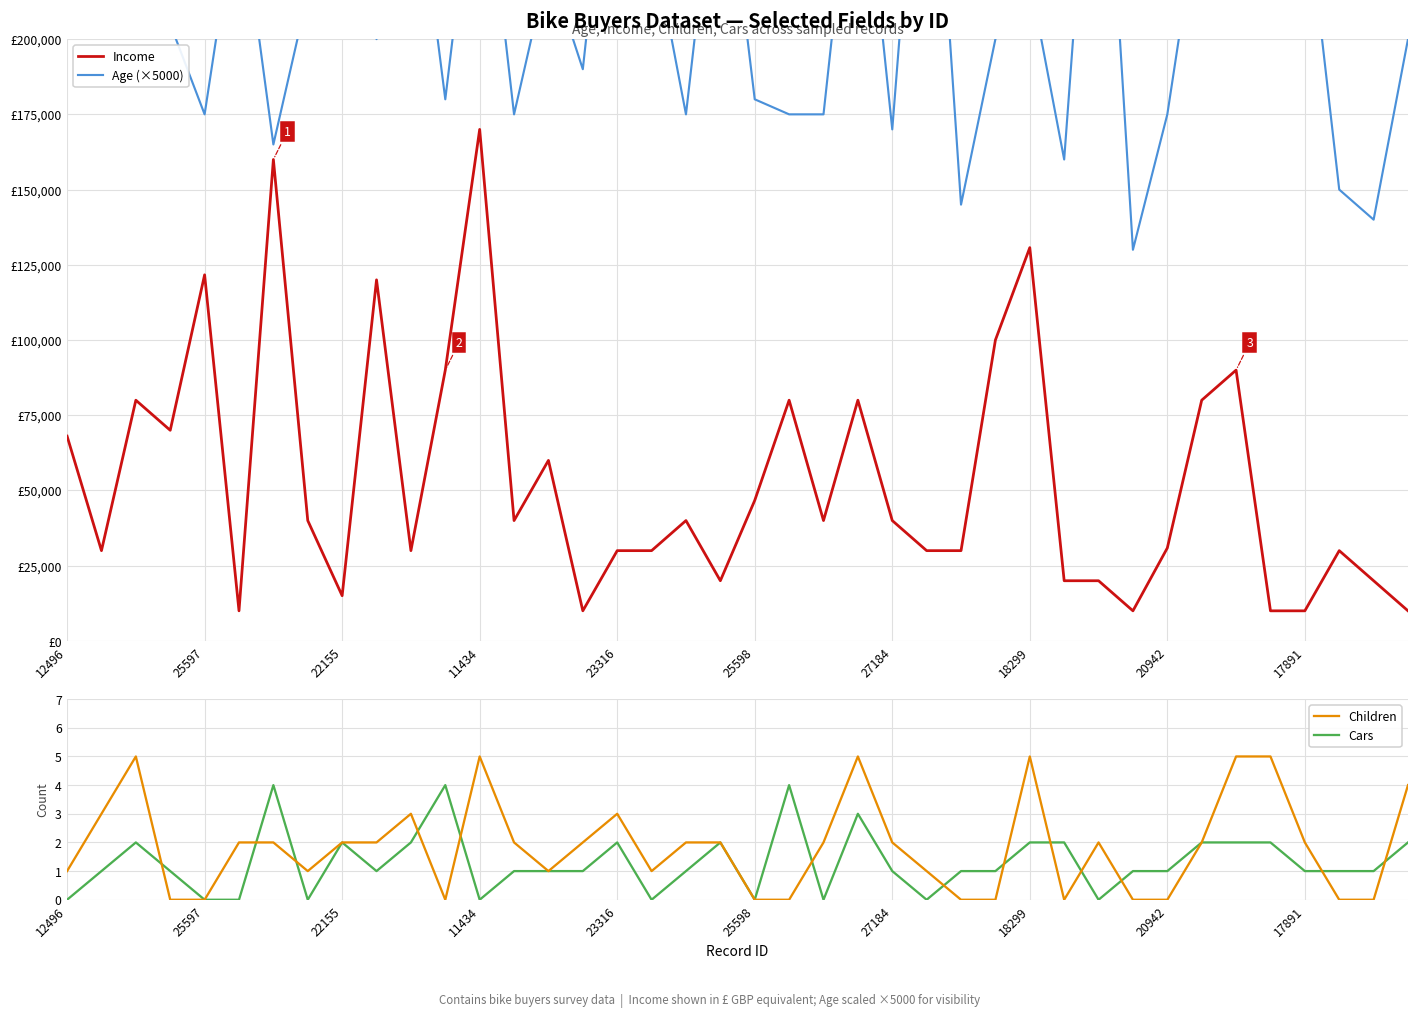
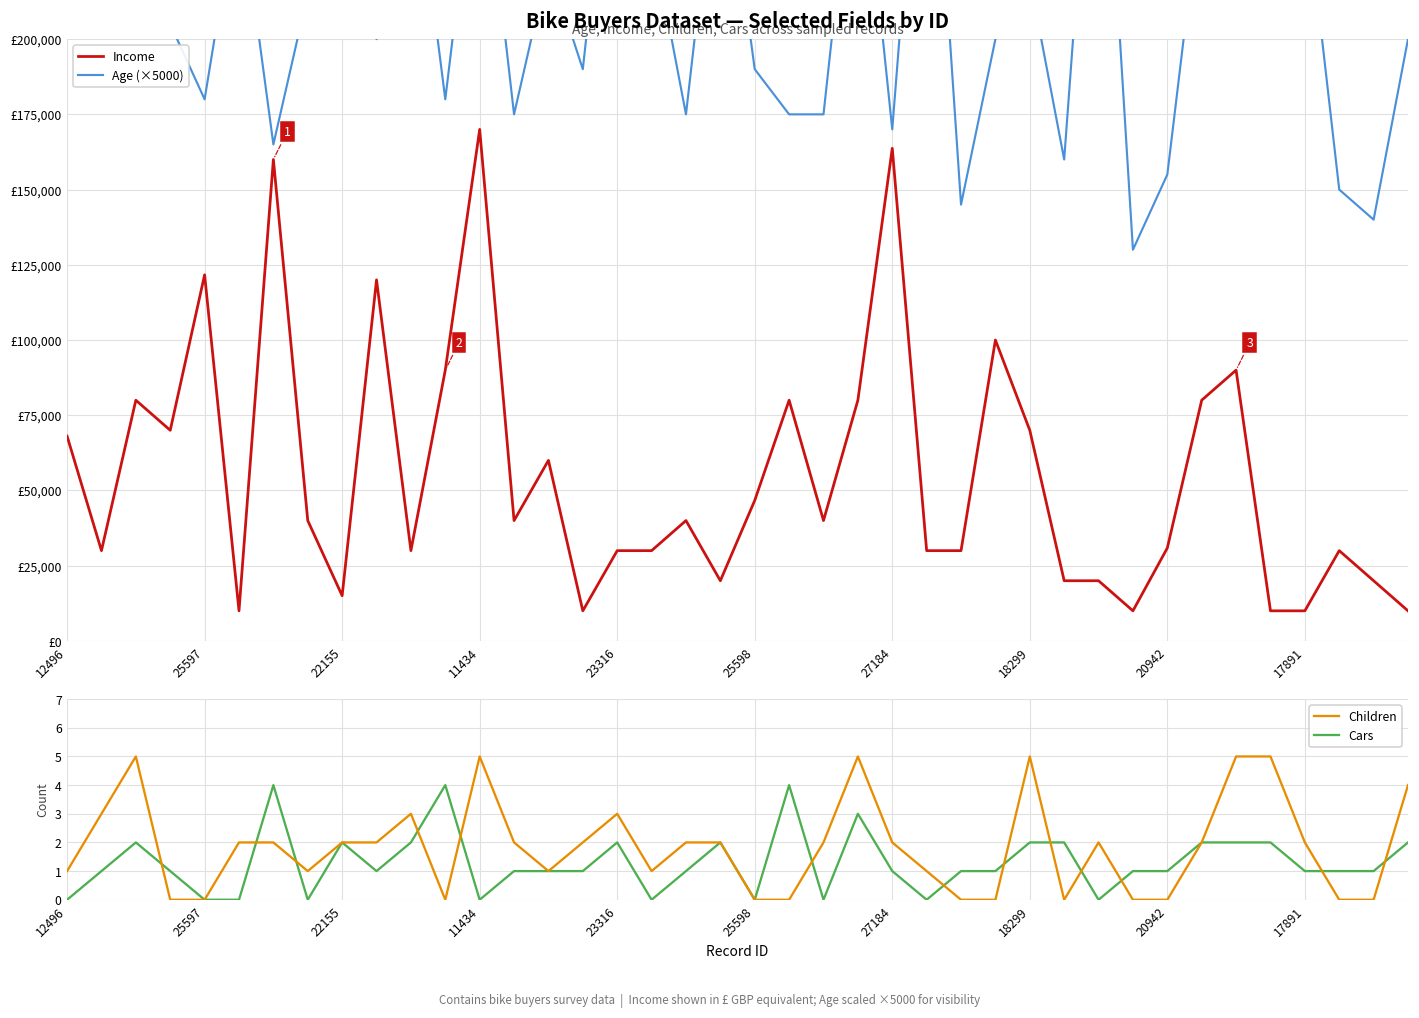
Bike Buyers Dataset — Selected Fields by ID, Age (×5000), 25597: £175,000 -> £180,000
Bike Buyers Dataset — Selected Fields by ID, Age (×5000), 25598: £180,000 -> £190,000
Bike Buyers Dataset — Selected Fields by ID, Income, 27184: £40,000 -> £164,000
Bike Buyers Dataset — Selected Fields by ID, Income, 18299: £131,000 -> £70,000
Bike Buyers Dataset — Selected Fields by ID, Age (×5000), 20942: £175,000 -> £155,000
